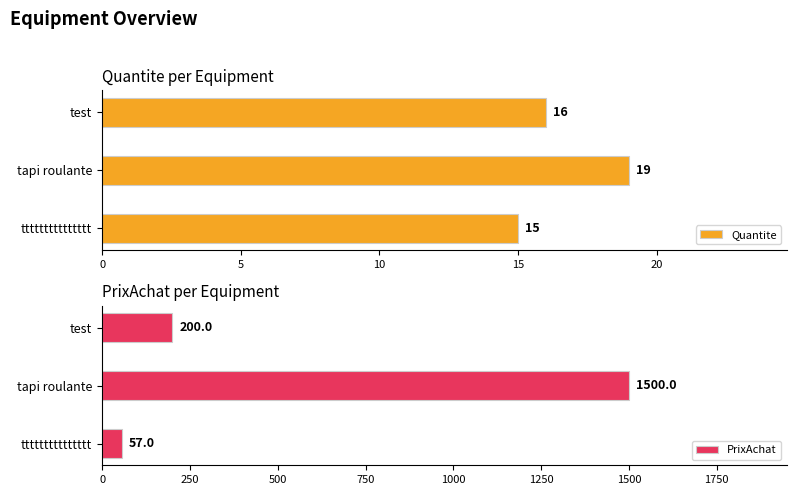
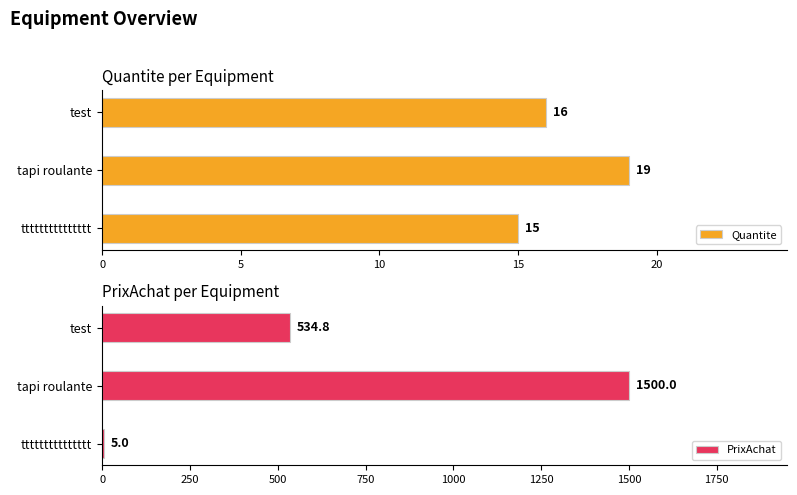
PrixAchat per Equipment, test: 200.0 -> 534.8
PrixAchat per Equipment, ttttttttttttttt: 57.0 -> 5.0
